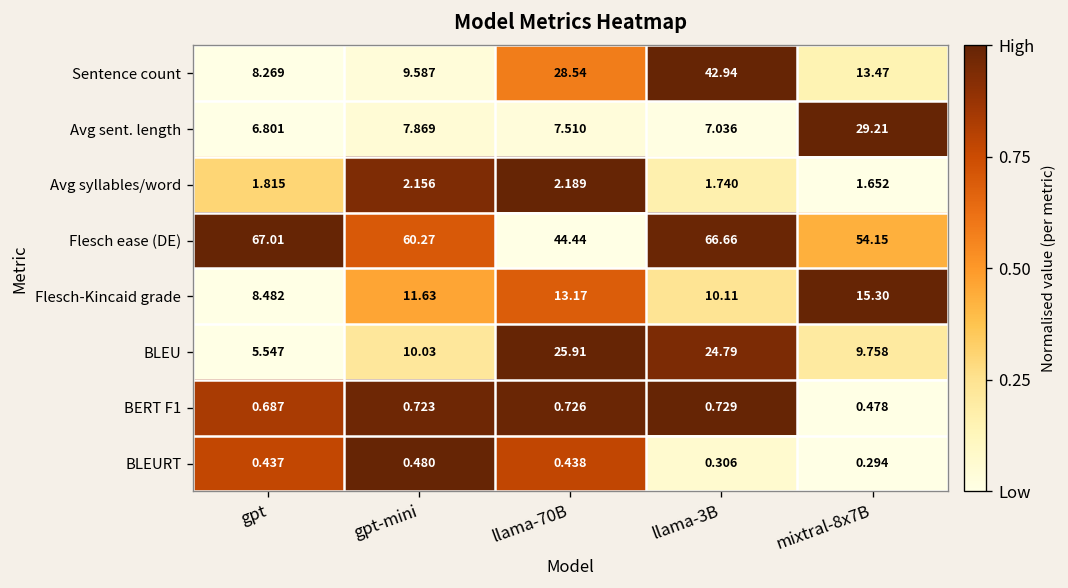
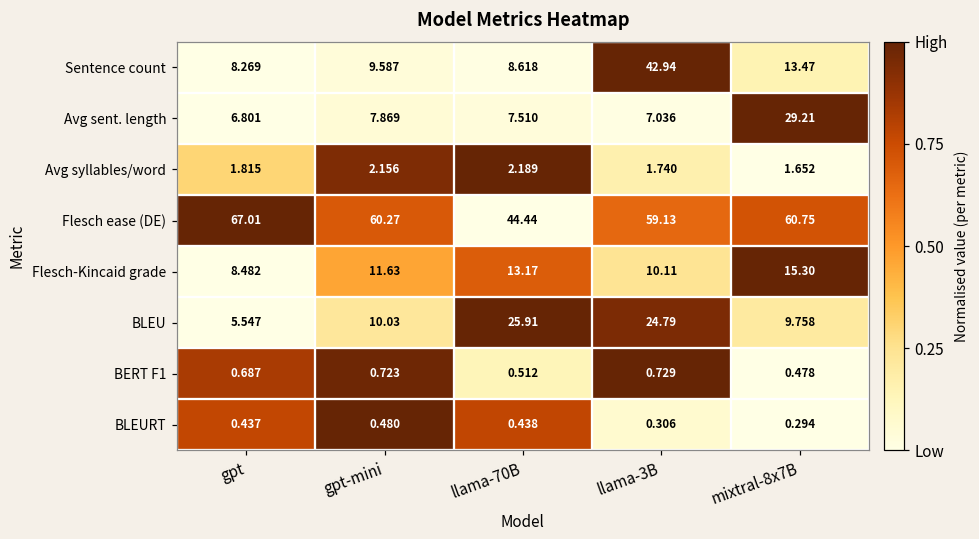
Sentence count, llama-70B: 28.54 -> 8.618
Flesch ease (DE), llama-3B: 66.66 -> 59.13
Flesch ease (DE), mixtral-8x7B: 54.15 -> 60.75
BERT F1, llama-70B: 0.726 -> 0.512
